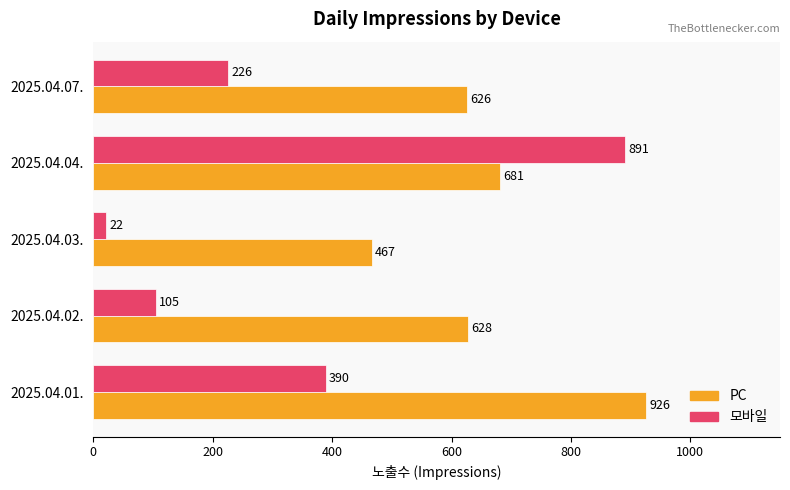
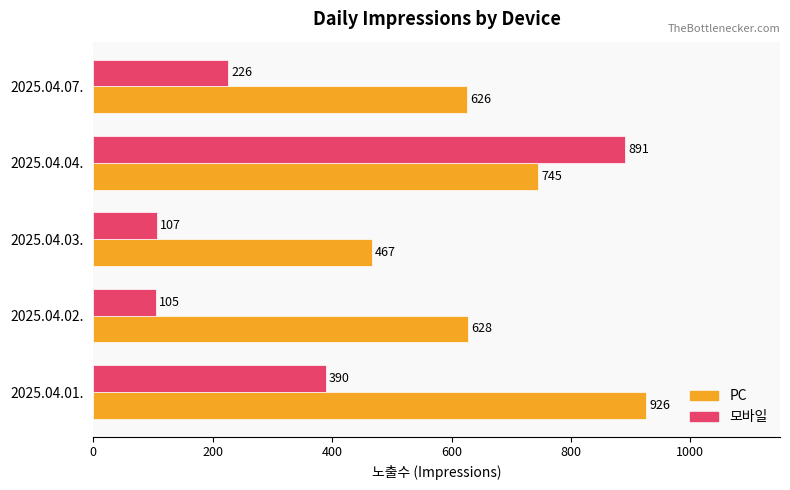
PC, 2025.04.04.: 681 -> 745
모바일, 2025.04.03.: 22 -> 107
